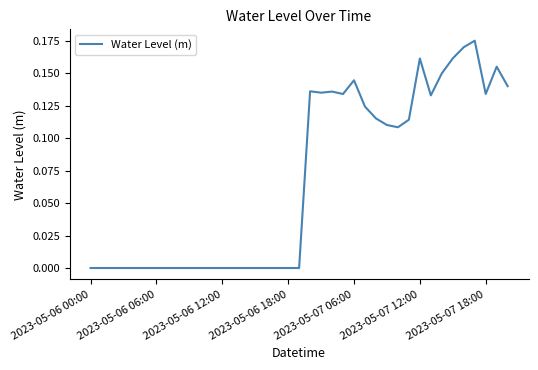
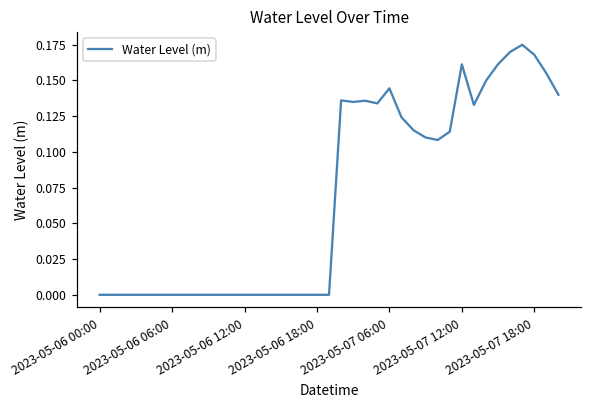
2023-05-07 18:00: 0.134 -> 0.168
